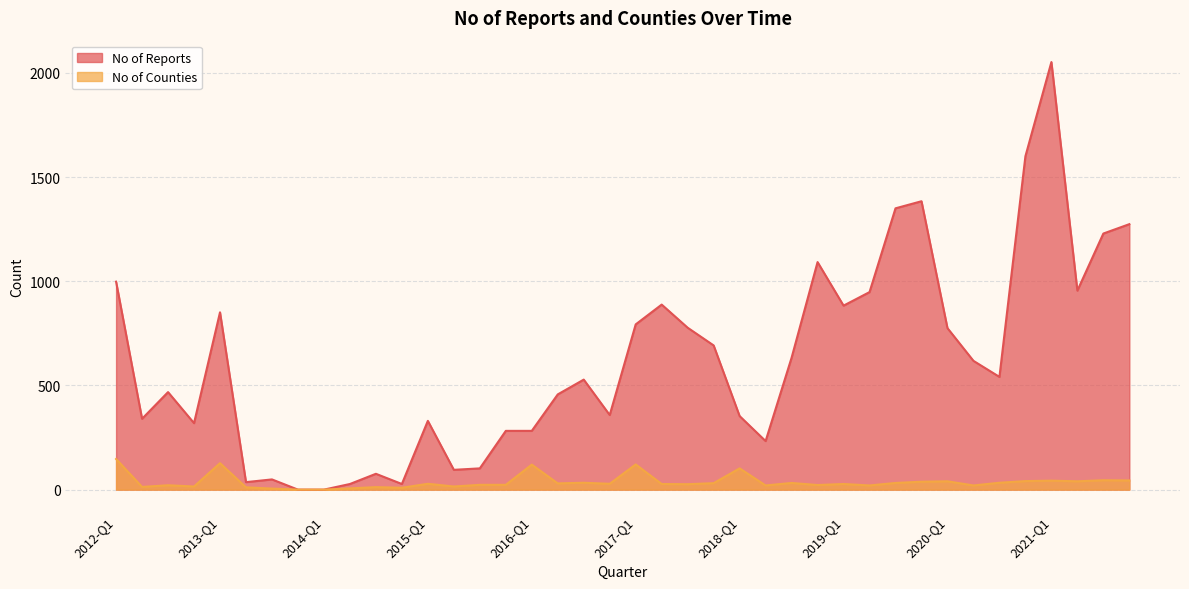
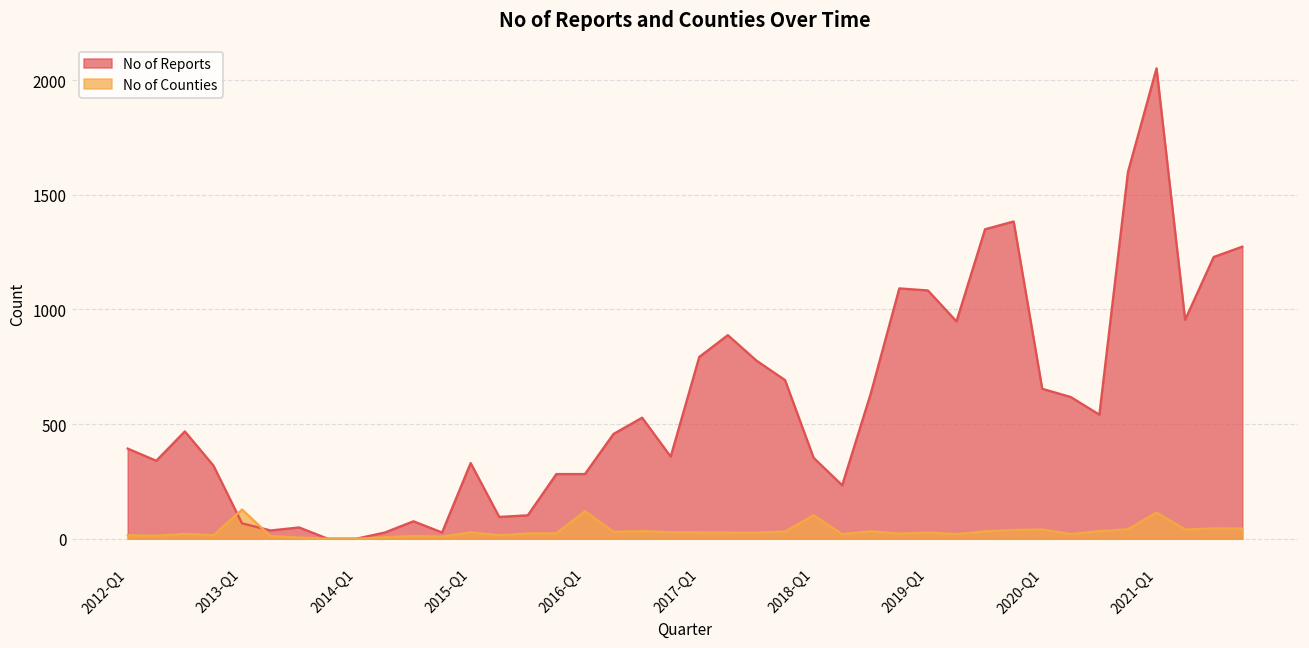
No of Reports, 2012-Q1: 1000 -> 390
No of Counties, 2012-Q1: 150 -> 20
No of Reports, 2013-Q1: 850 -> 70
No of Counties, 2017-Q1: 120 -> 30
No of Reports, 2019-Q1: 880 -> 1080
No of Reports, 2020-Q1: 780 -> 650
No of Counties, 2021-Q1: 40 -> 110
